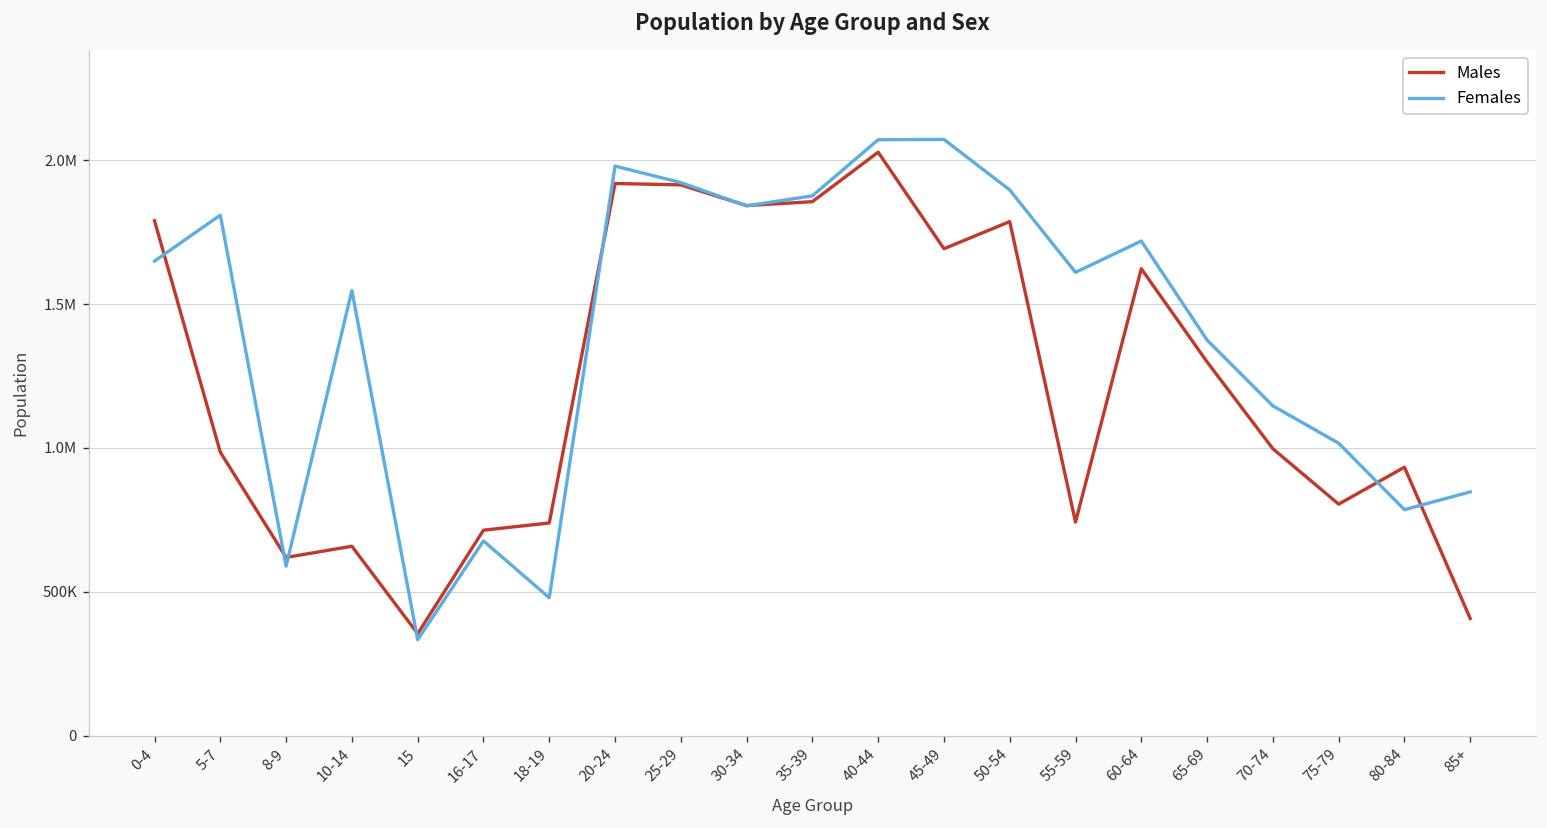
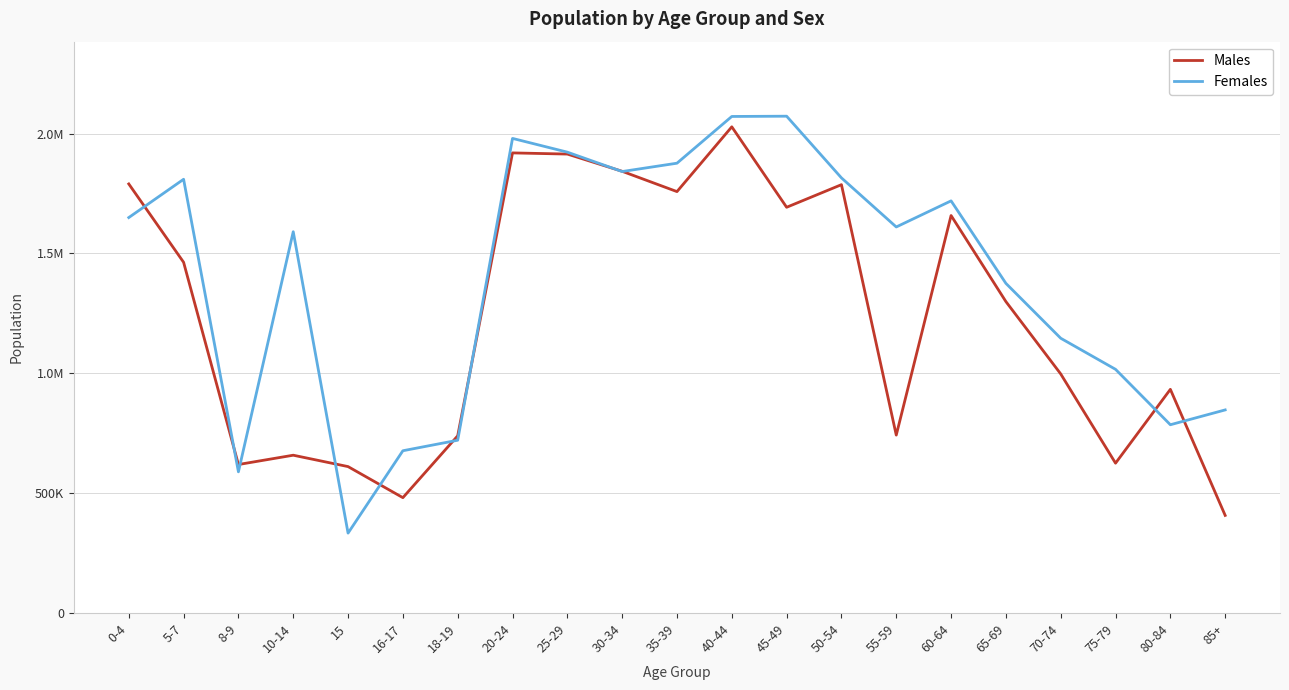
Males, 5-7: 990000 -> 1460000
Females, 10-14: 1550000 -> 1590000
Males, 15: 350000 -> 610000
Males, 16-17: 710000 -> 480000
Females, 18-19: 480000 -> 720000
Males, 35-39: 1860000 -> 1760000
Females, 50-54: 1900000 -> 1820000
Males, 60-64: 1620000 -> 1660000
Males, 75-79: 800000 -> 630000
